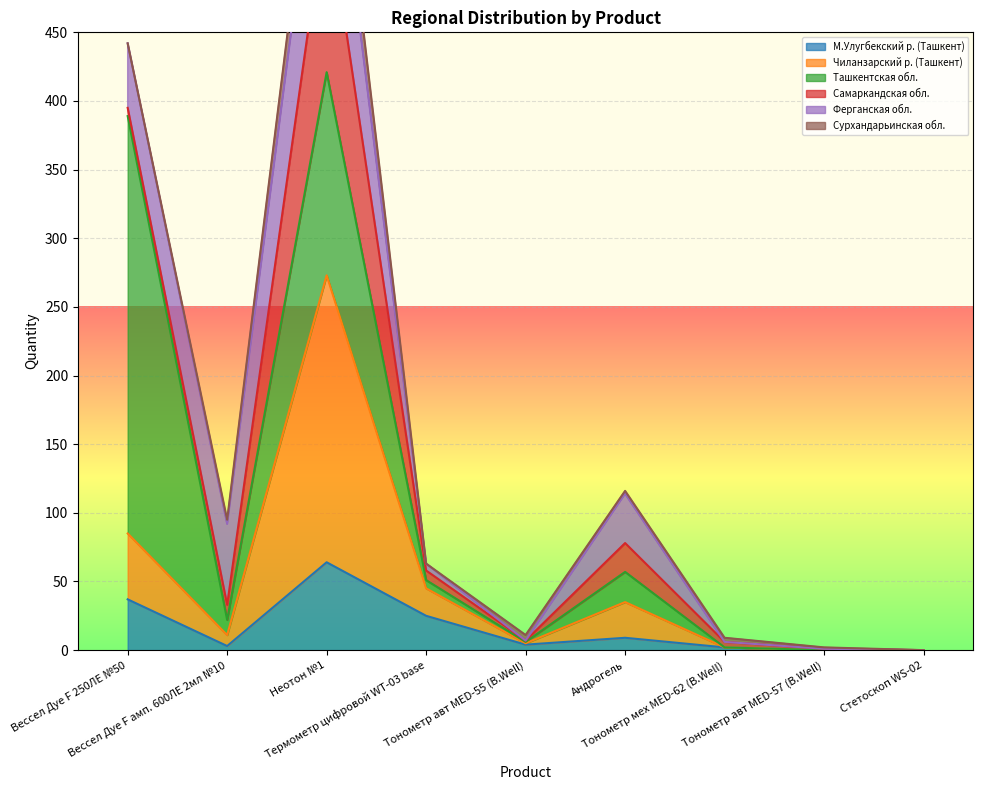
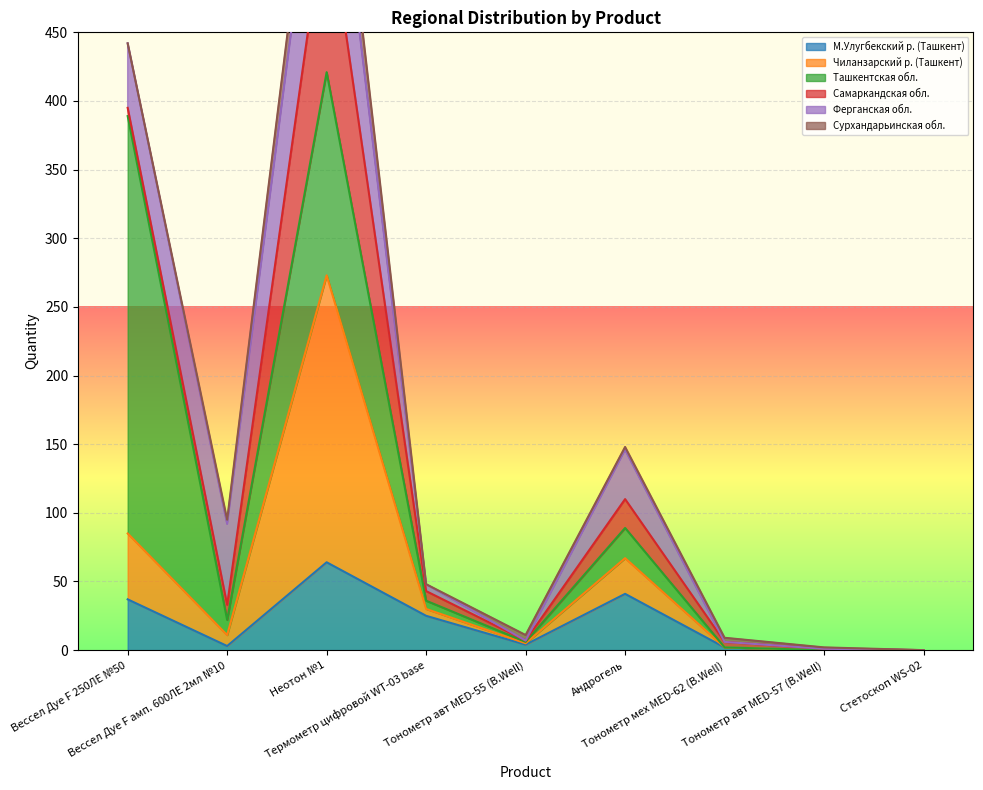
Чиланзарский р. (Ташкент), Термометр цифровой WT-03 base: 20 -> 5
М.Улугбекский р. (Ташкент), Андрогель: 9 -> 41
